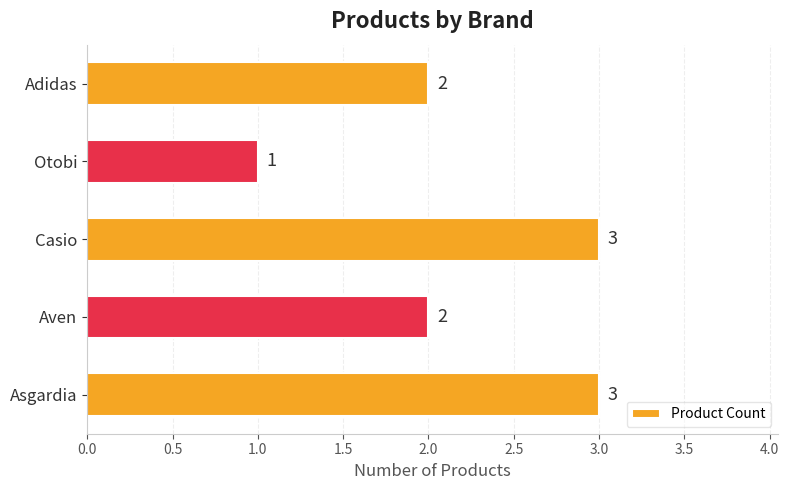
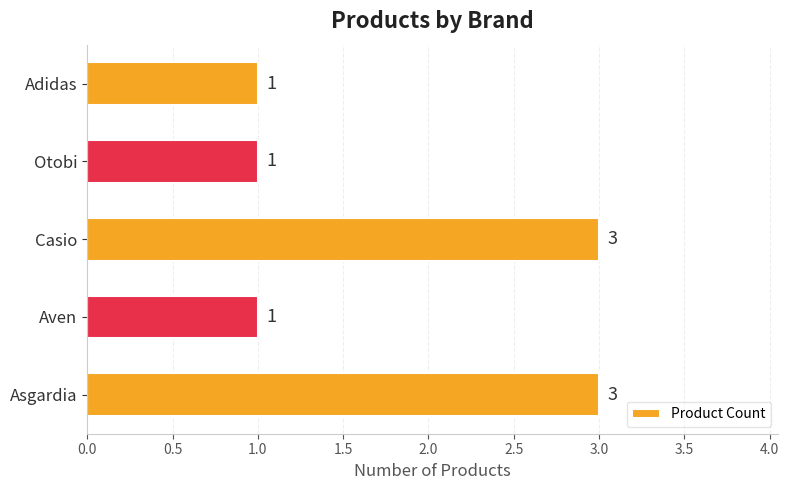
Adidas: 2 -> 1
Aven: 2 -> 1
